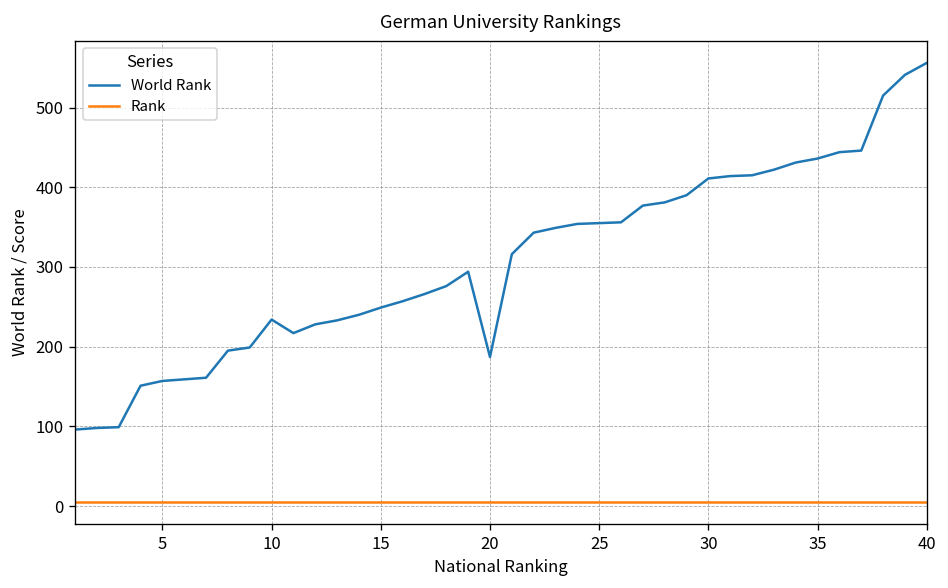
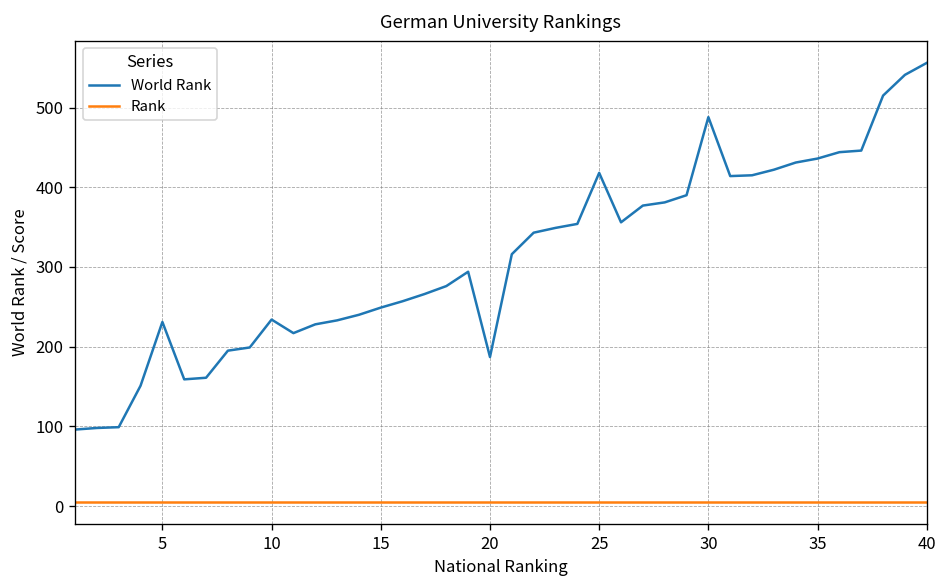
World Rank, 5: 160 -> 230
World Rank, 25: 360 -> 420
World Rank, 30: 410 -> 490
